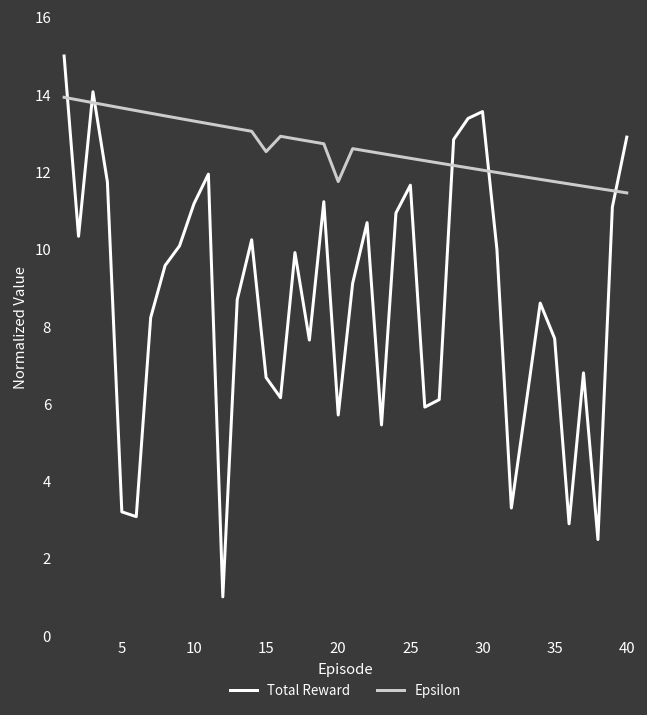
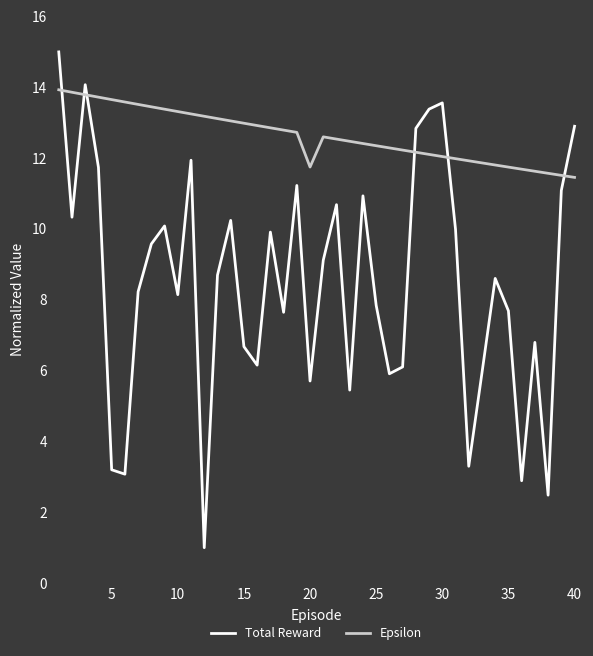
Total Reward, 10: 11.2 -> 8.1
Epsilon, 15: 12.5 -> 13.0
Total Reward, 25: 11.7 -> 7.8
